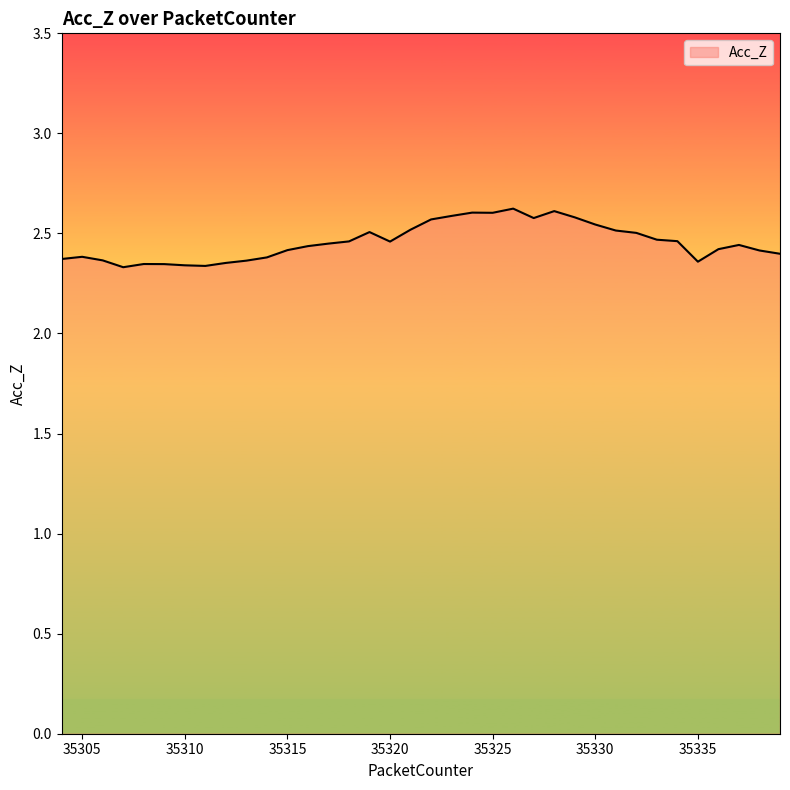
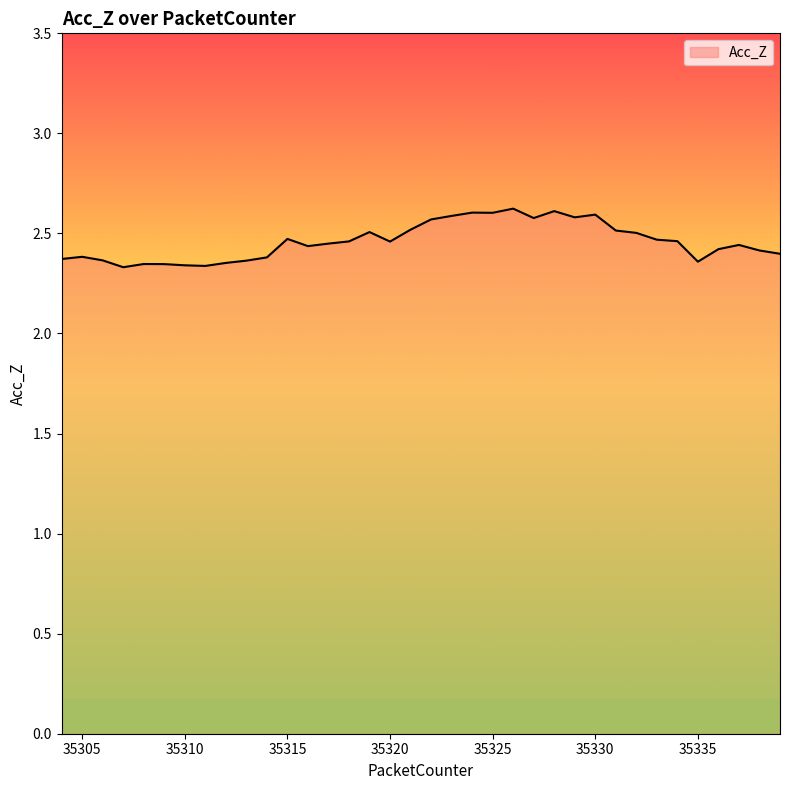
35315: 2.42 -> 2.47
35330: 2.54 -> 2.59
